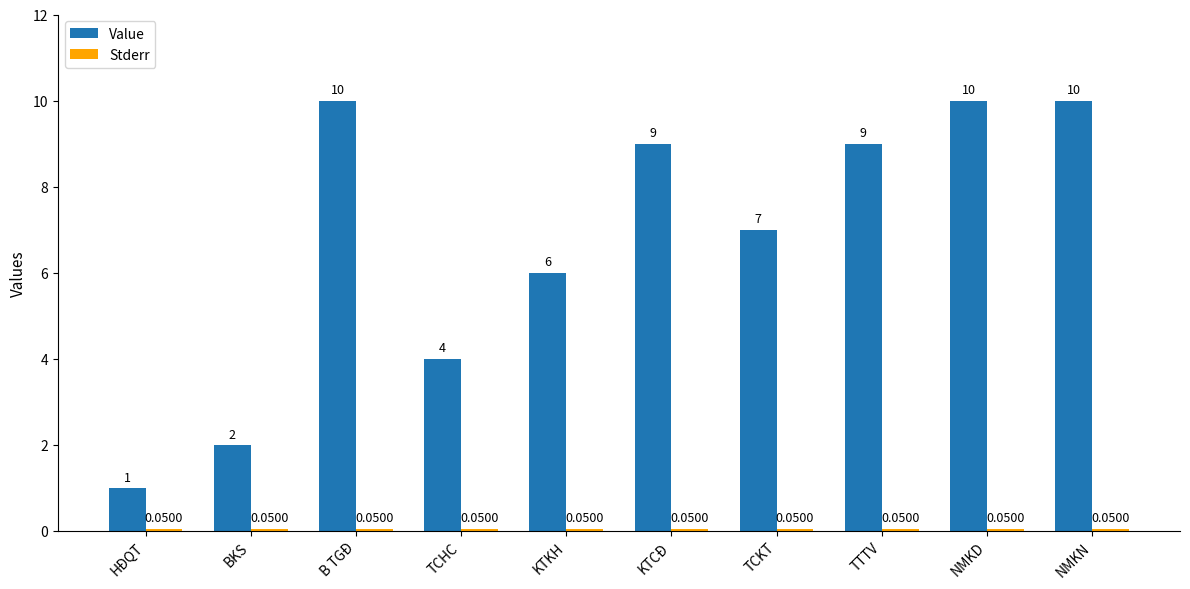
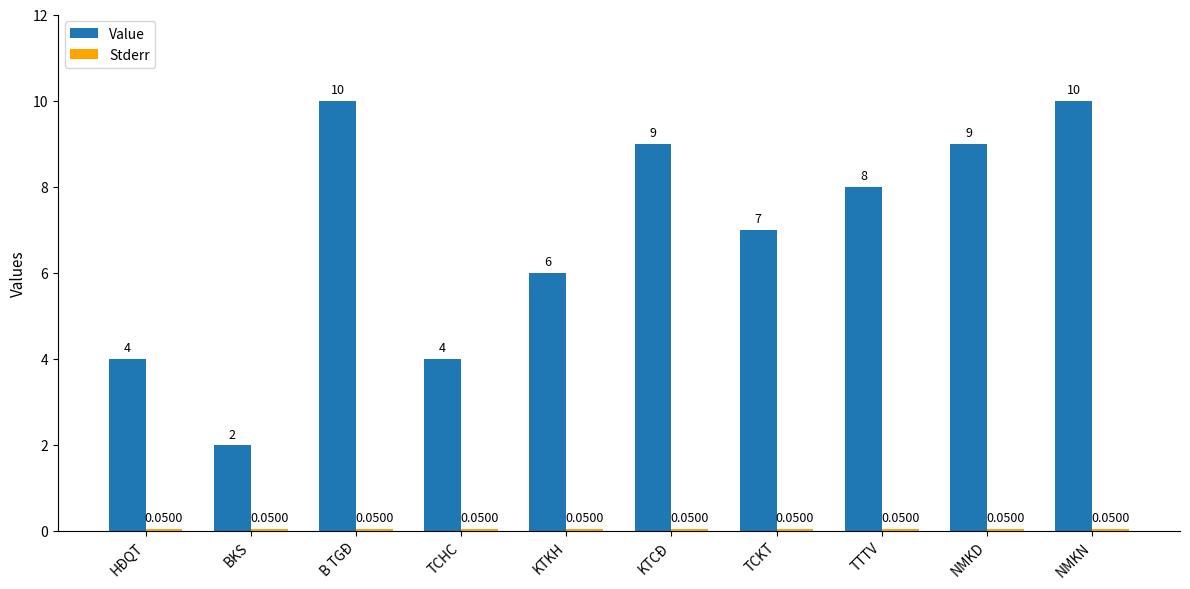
Value, HĐQT: 1 -> 4
Value, TTTV: 9 -> 8
Value, NMKD: 10 -> 9
